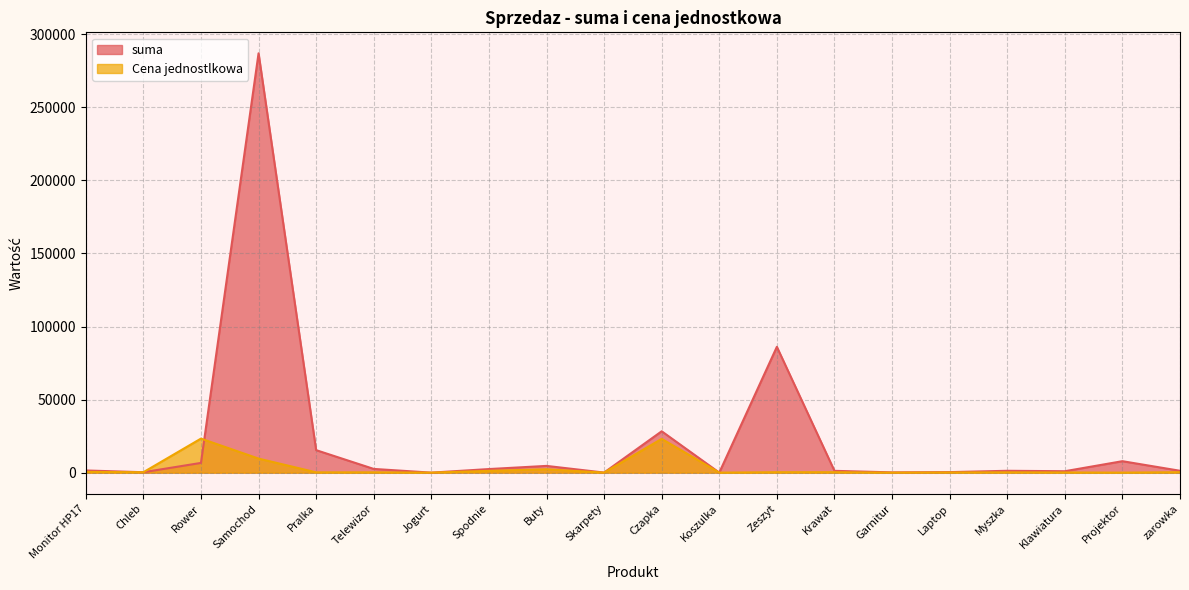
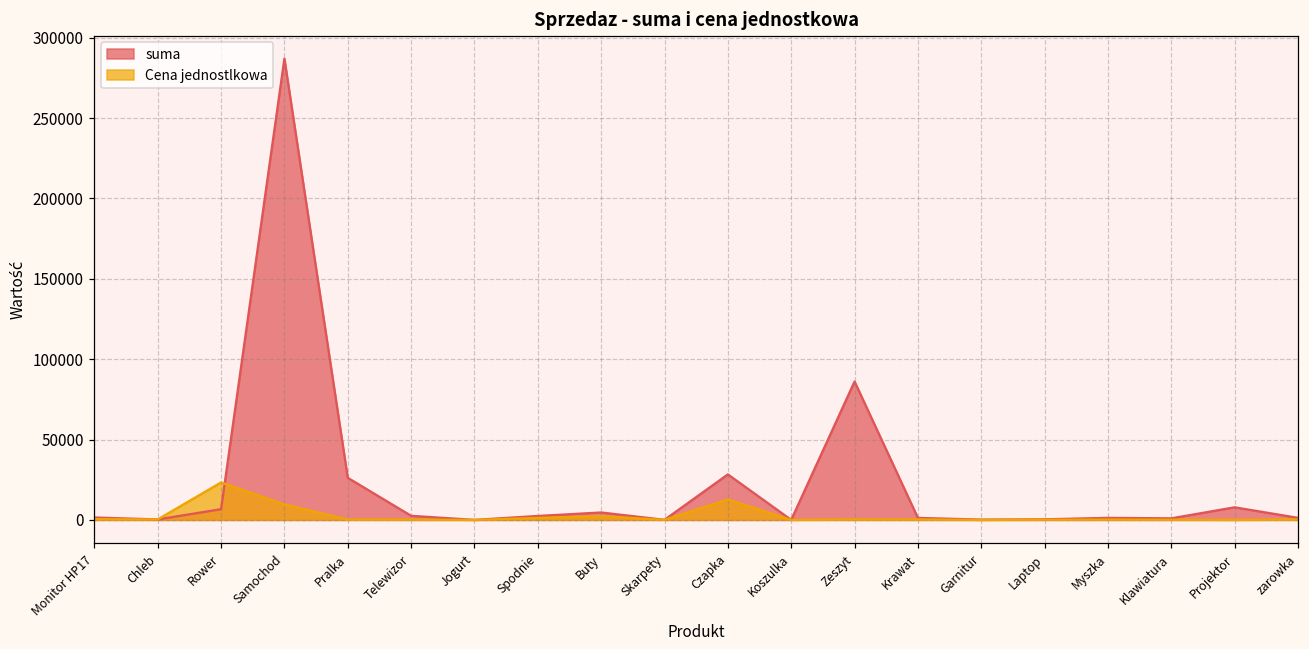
suma, Pralka: 15000 -> 26000
Cena jednostlkowa, Czapka: 23000 -> 13000
